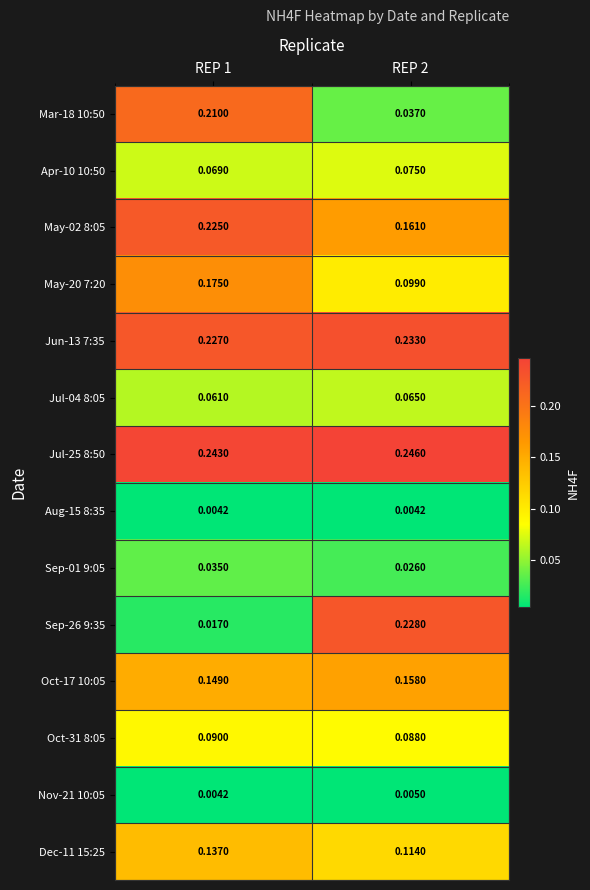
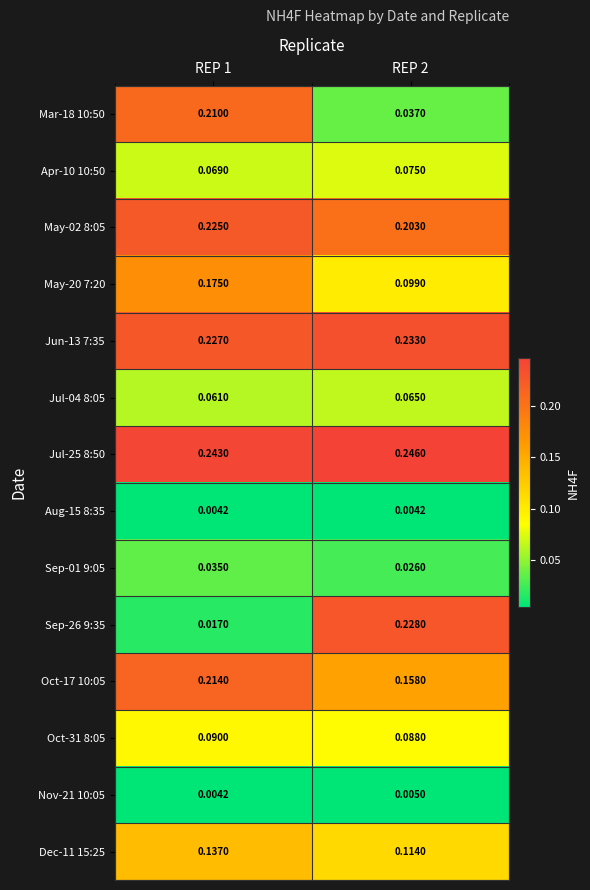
May-02 8:05, REP 2: 0.1610 -> 0.2030
Oct-17 10:05, REP 1: 0.1490 -> 0.2140
